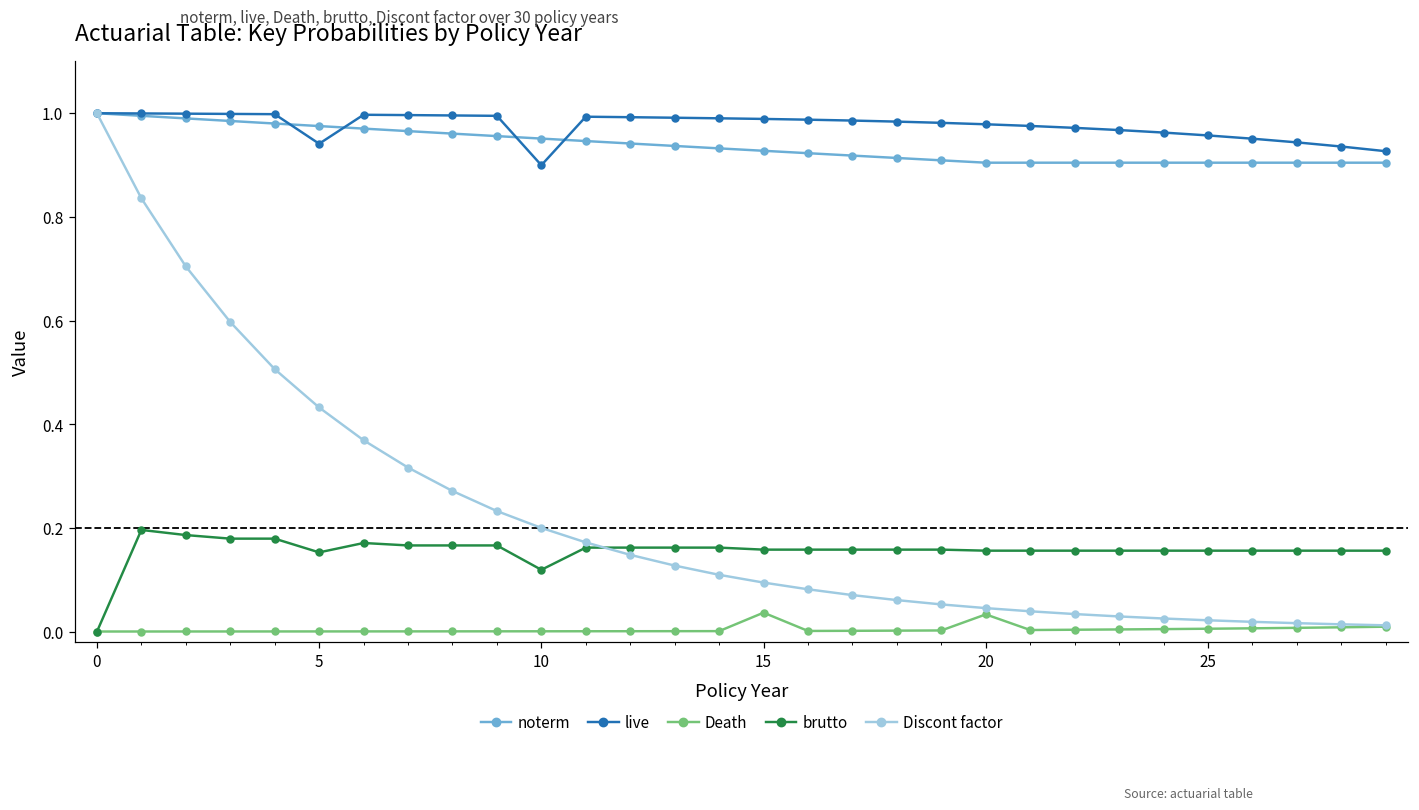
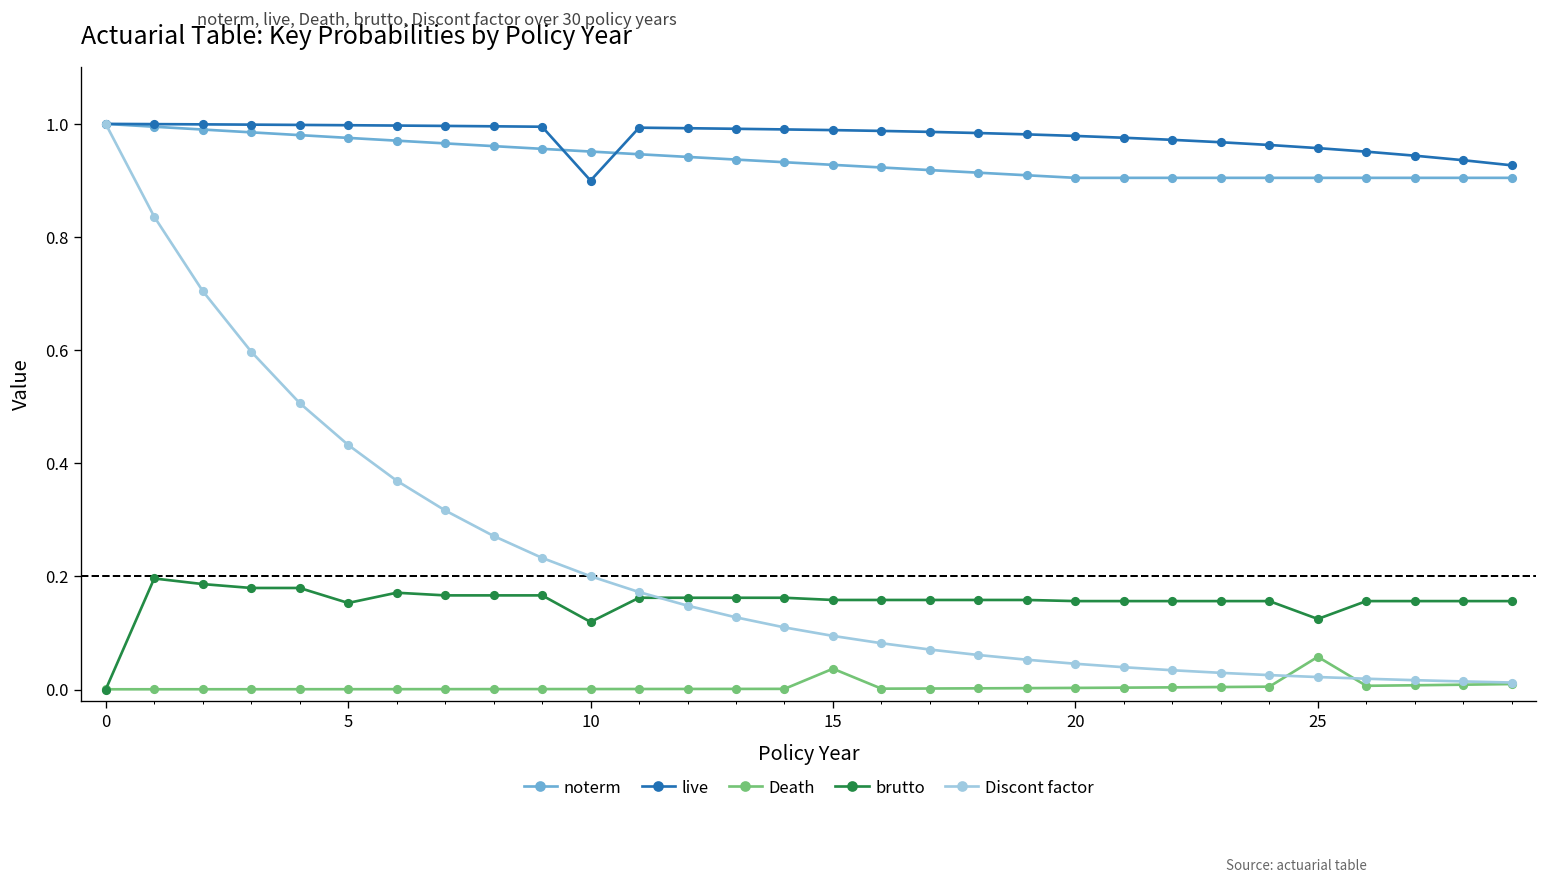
live, 5: 0.94 -> 1.00
Death, 20: 0.03 -> 0.00
Death, 25: 0.01 -> 0.06
brutto, 25: 0.16 -> 0.12
